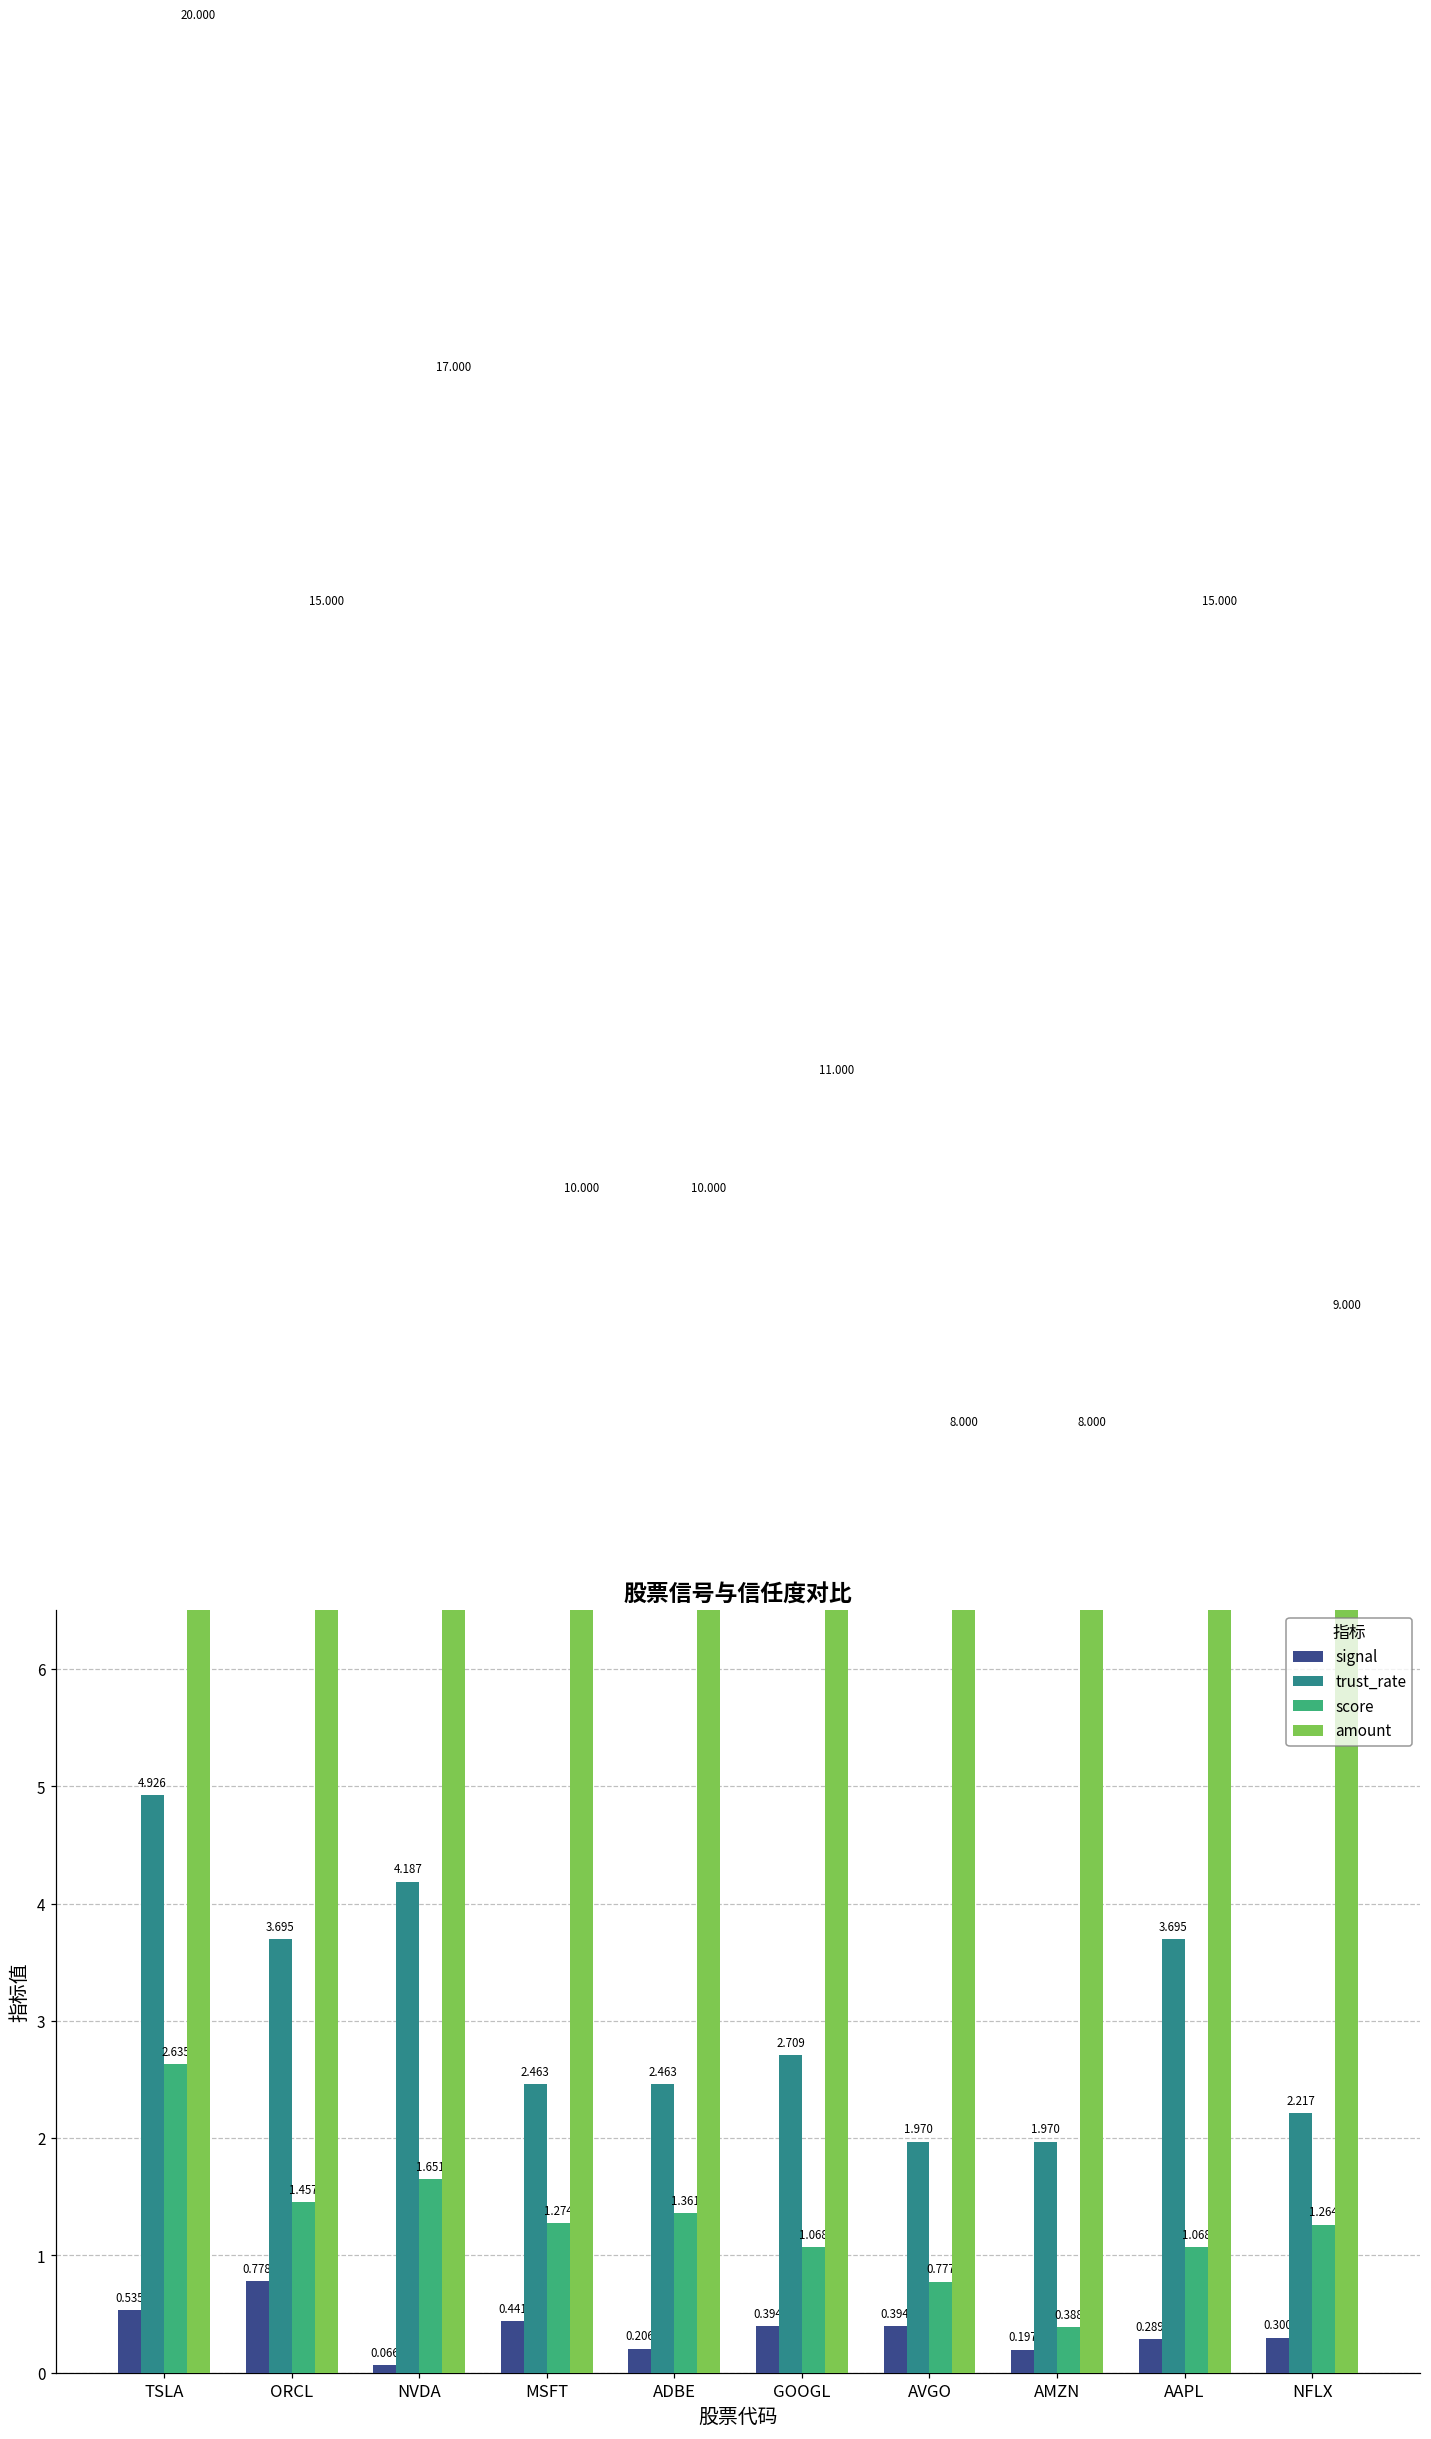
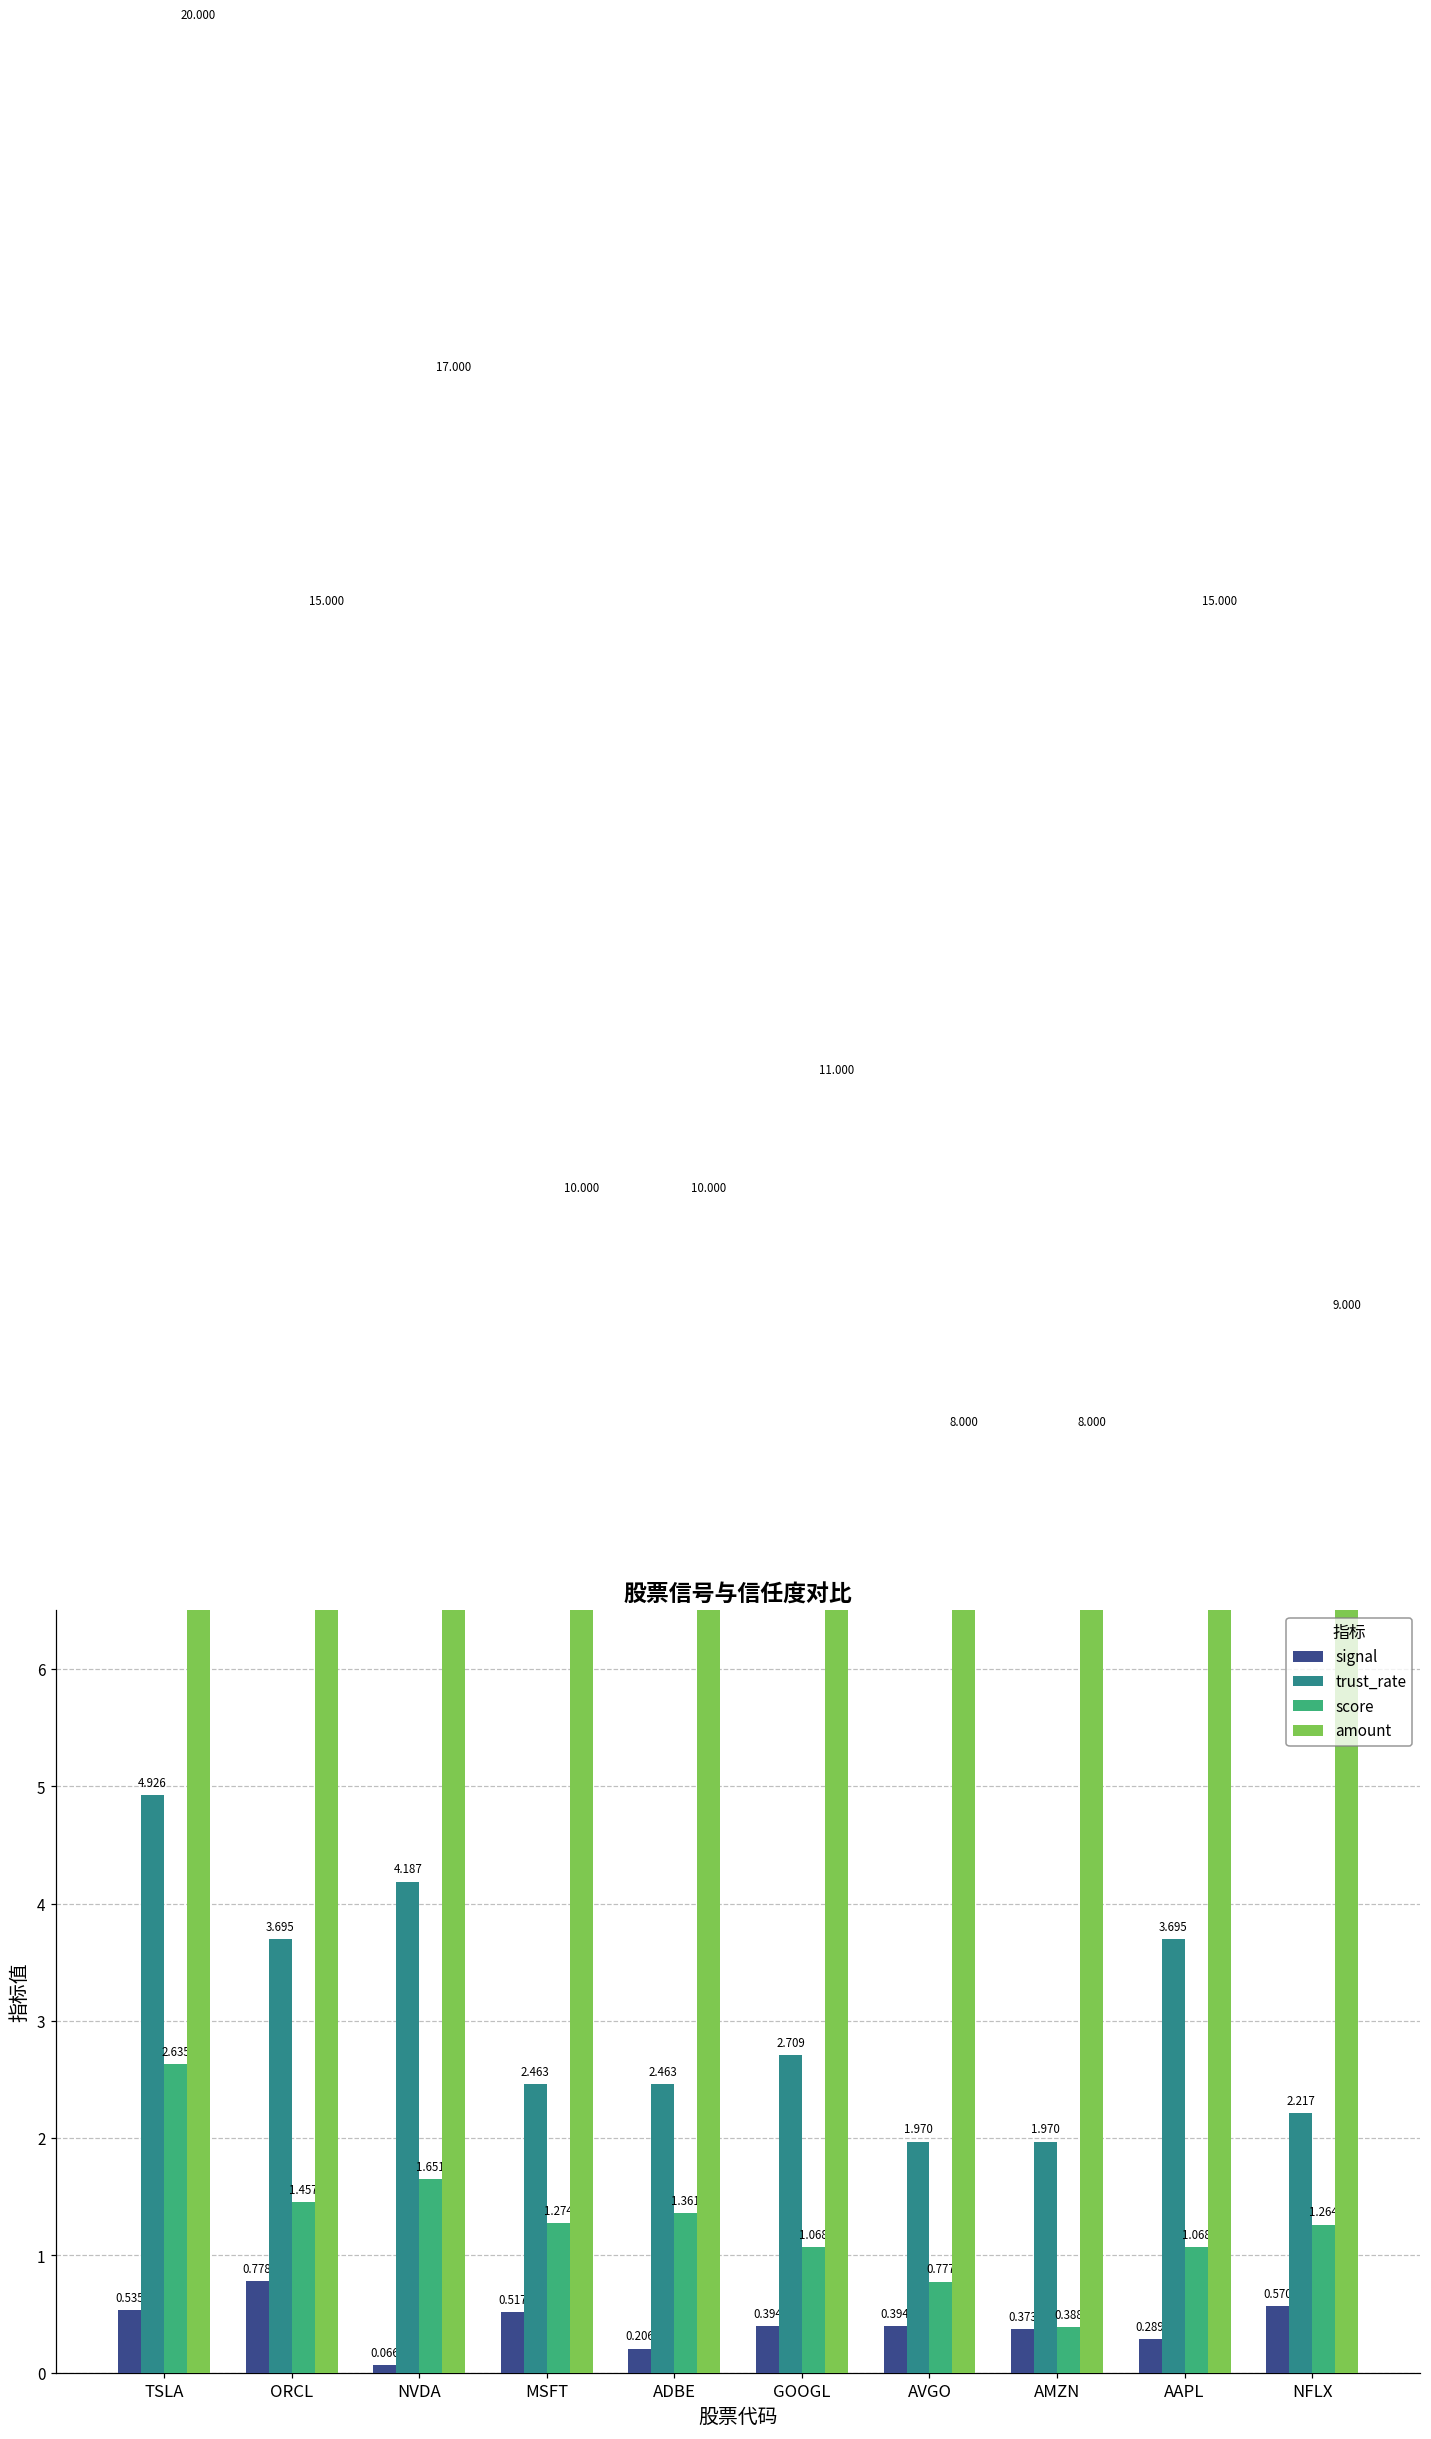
signal, MSFT: 0.441 -> 0.517
signal, AMZN: 0.197 -> 0.373
signal, NFLX: 0.300 -> 0.570
